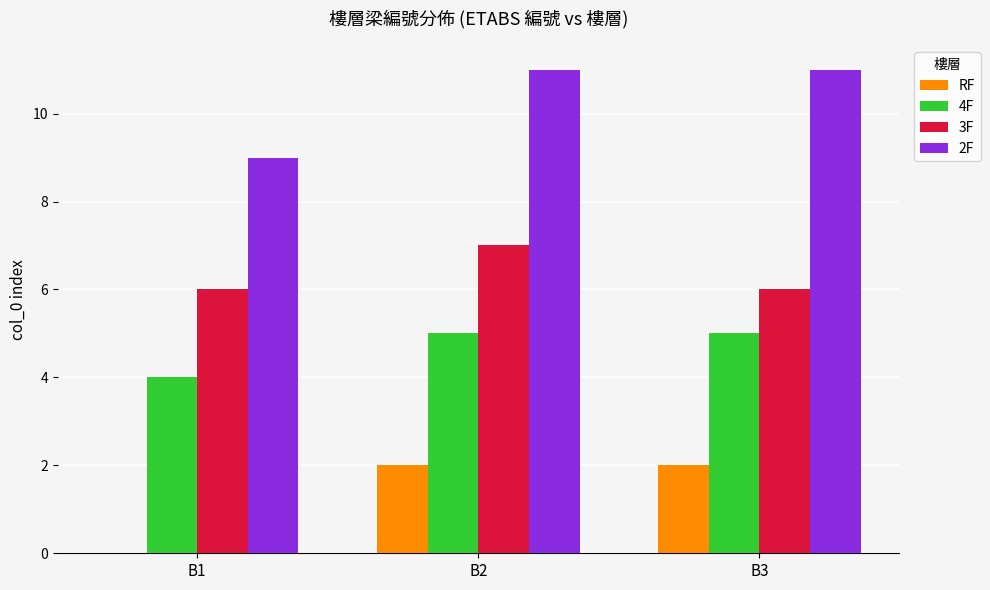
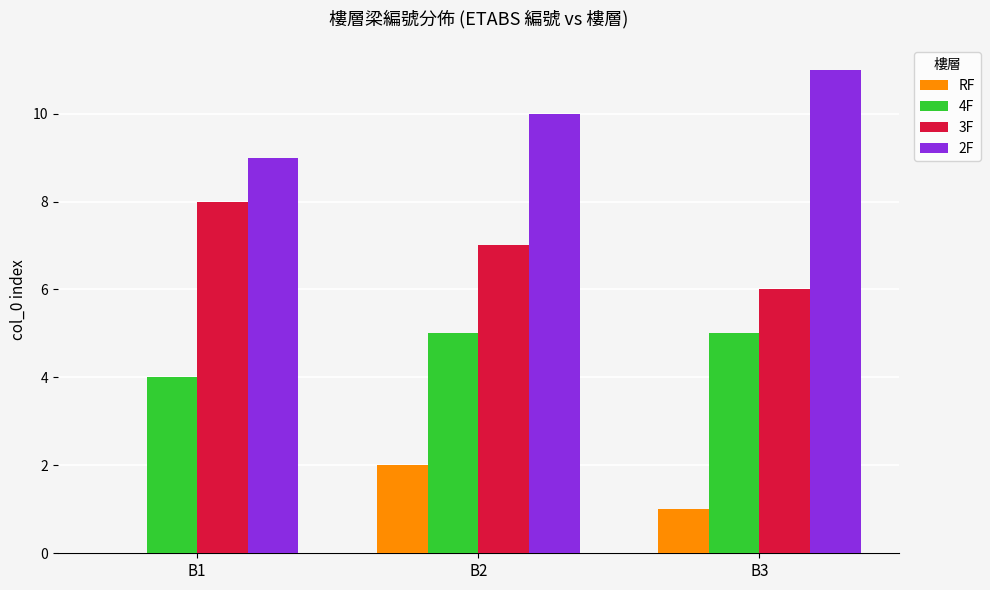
3F, B1: 6 -> 8
2F, B2: 11 -> 10
RF, B3: 2 -> 1
